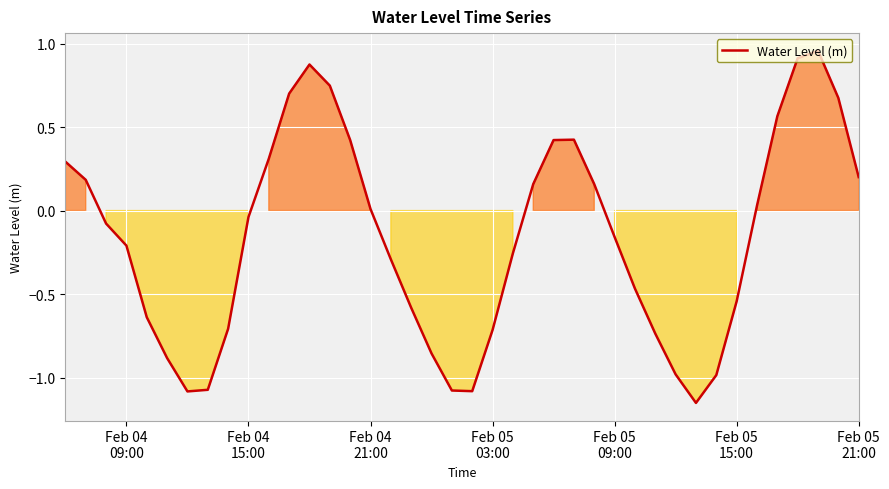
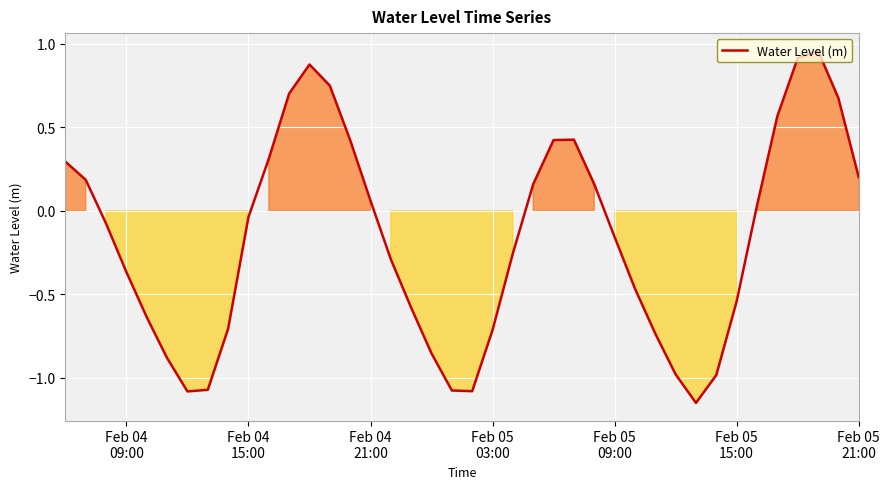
Feb 04 09:00: -0.21 -> -0.37
Feb 04 21:00: 0.01 -> 0.06
